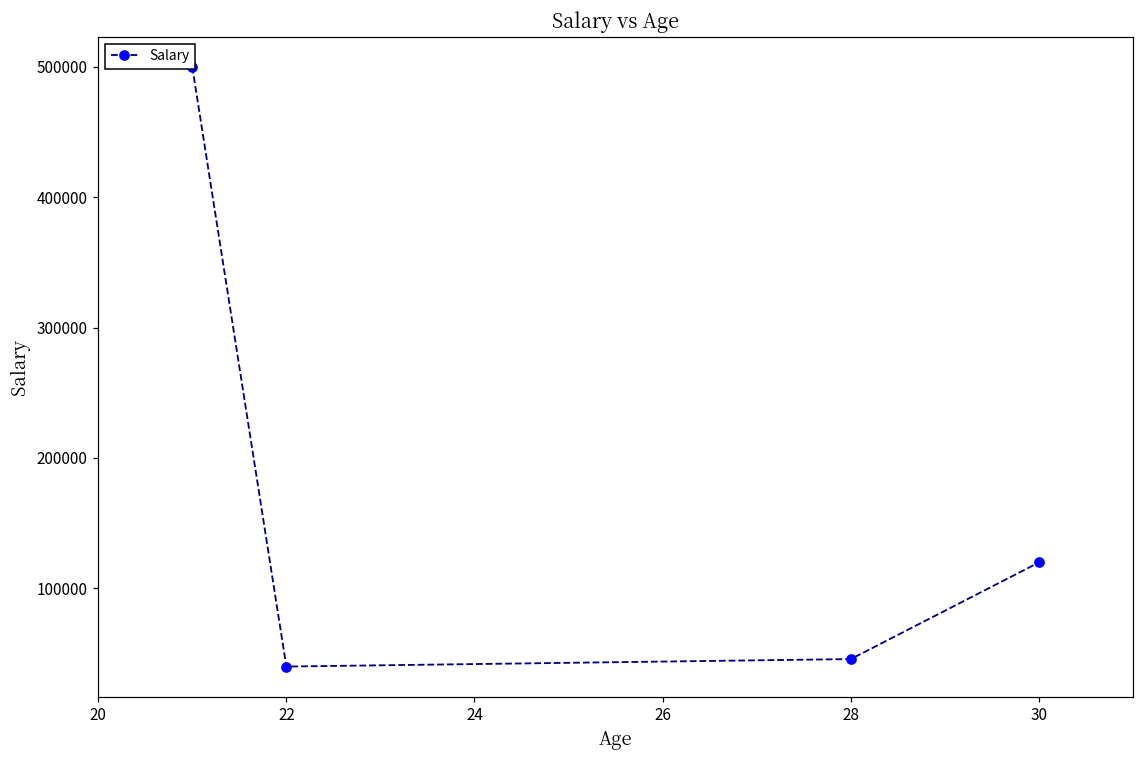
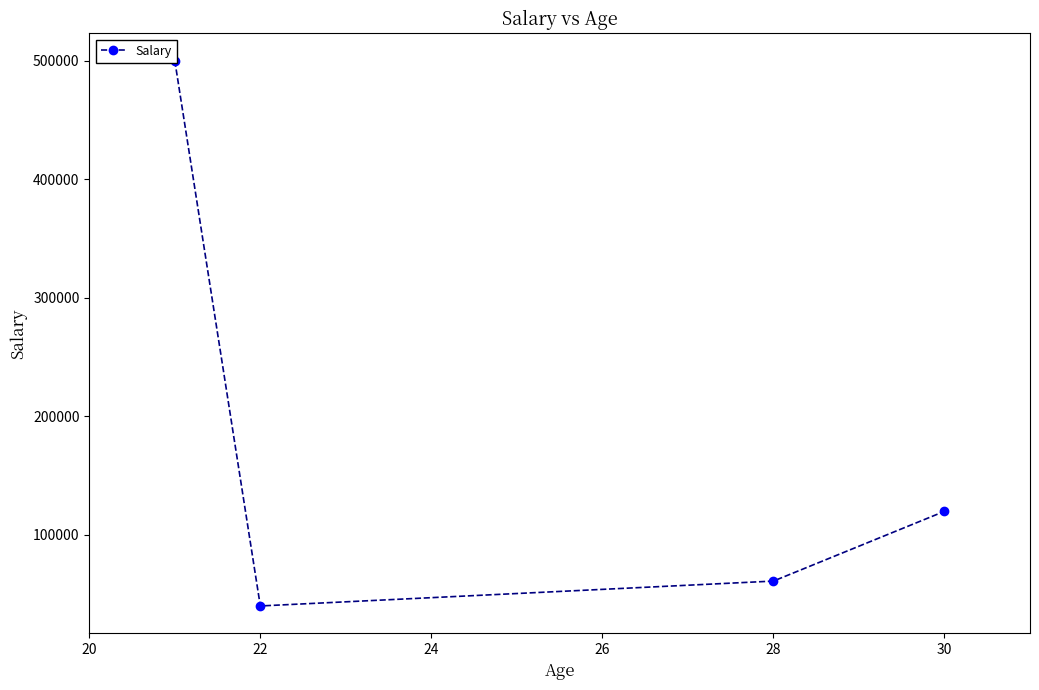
28: 46000 -> 61000
